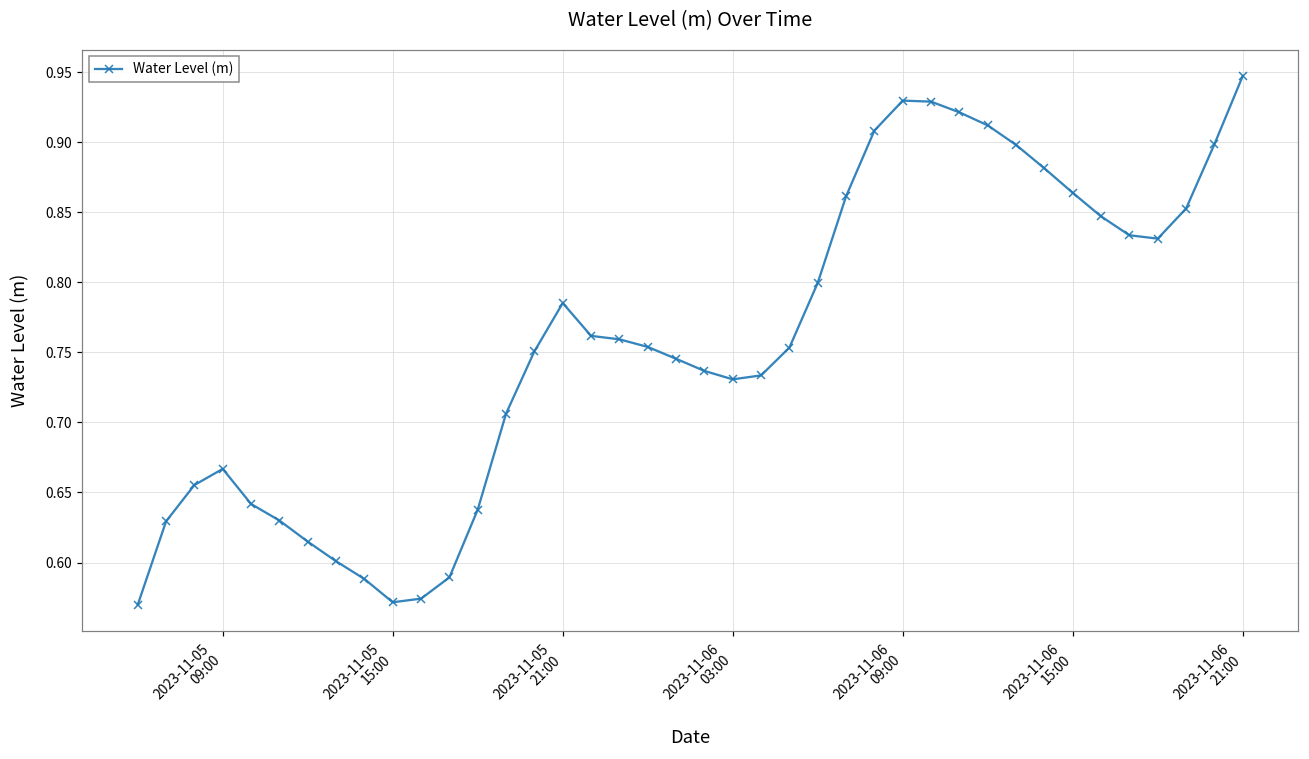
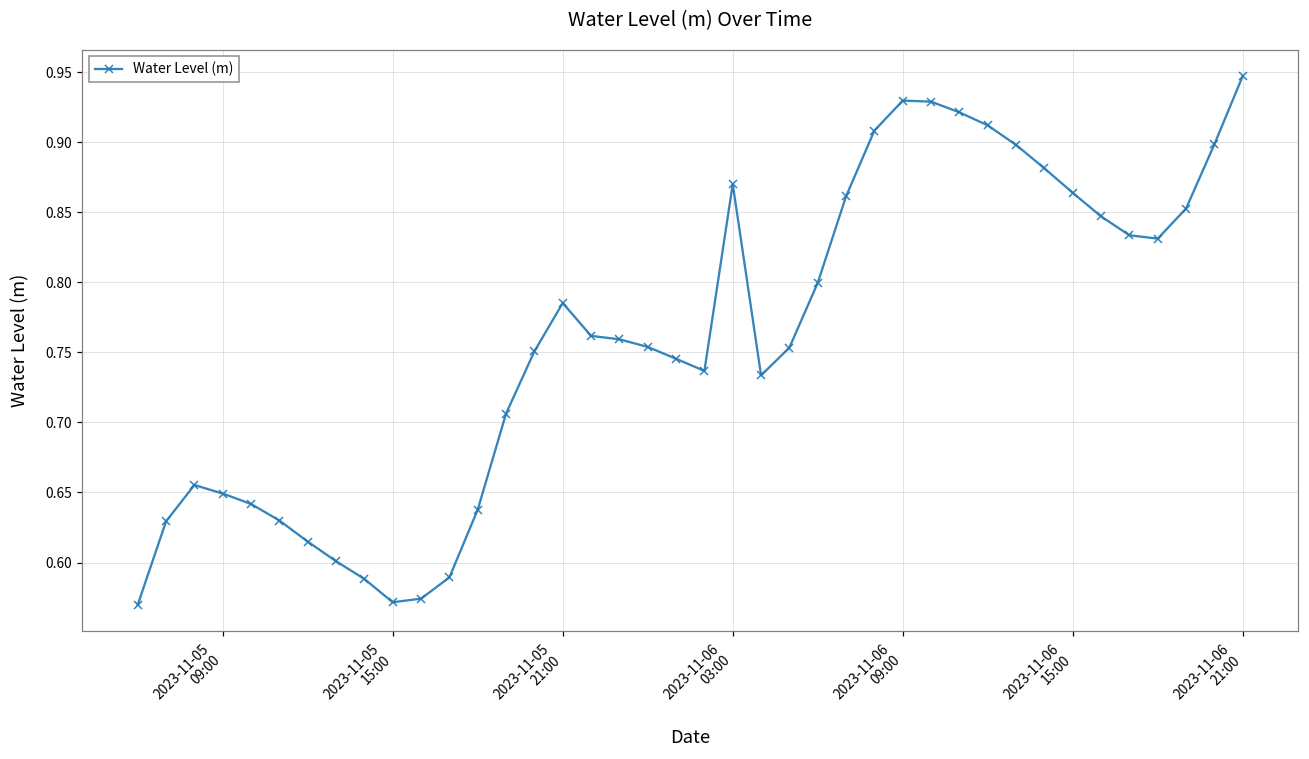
2023-11-05 09:00: 0.667 -> 0.649
2023-11-06 03:00: 0.731 -> 0.870
